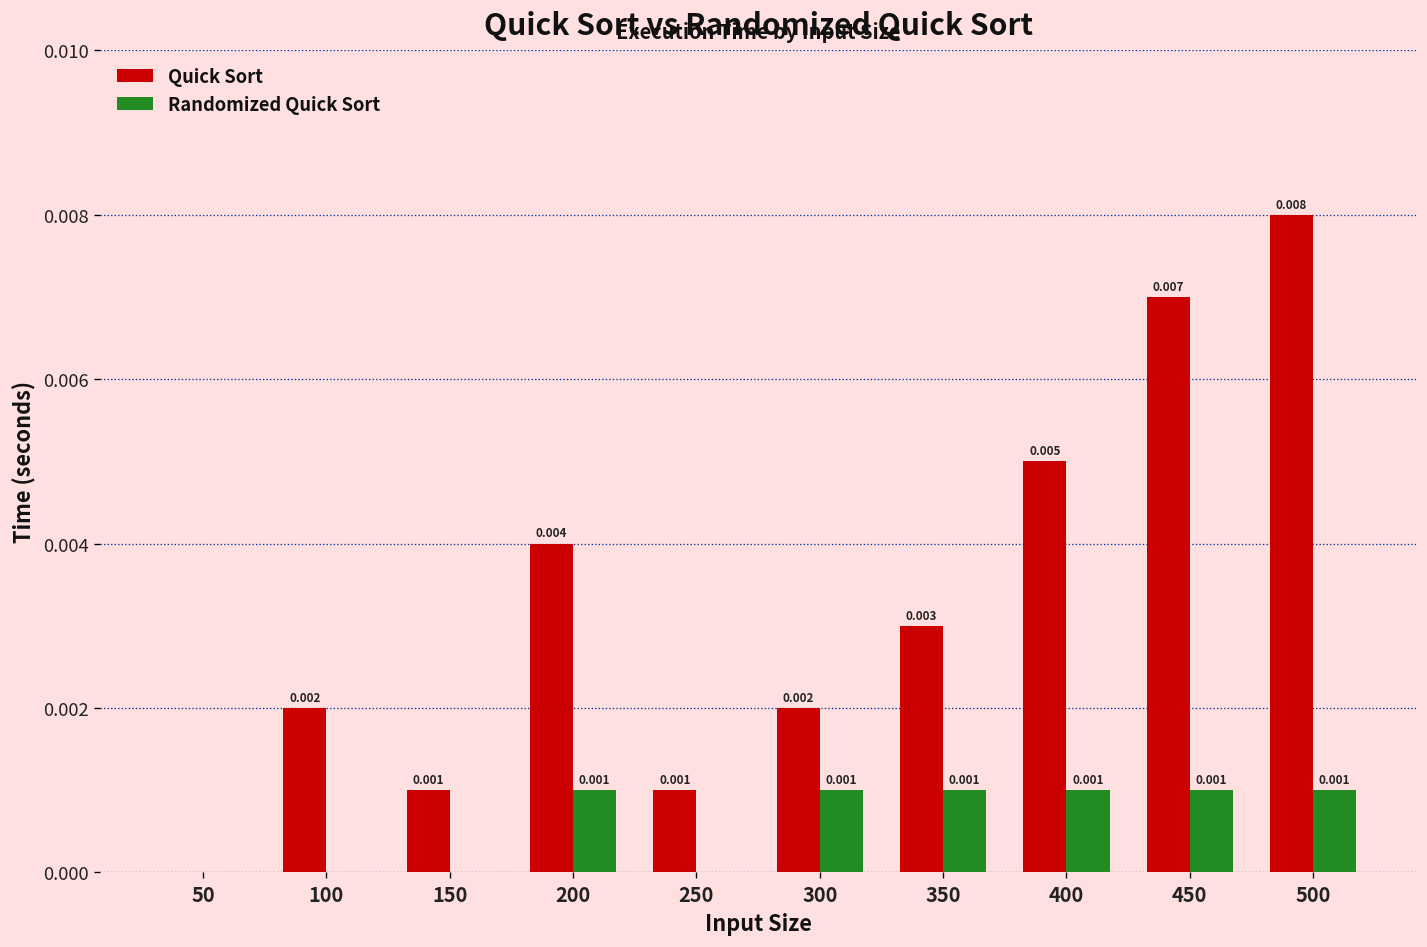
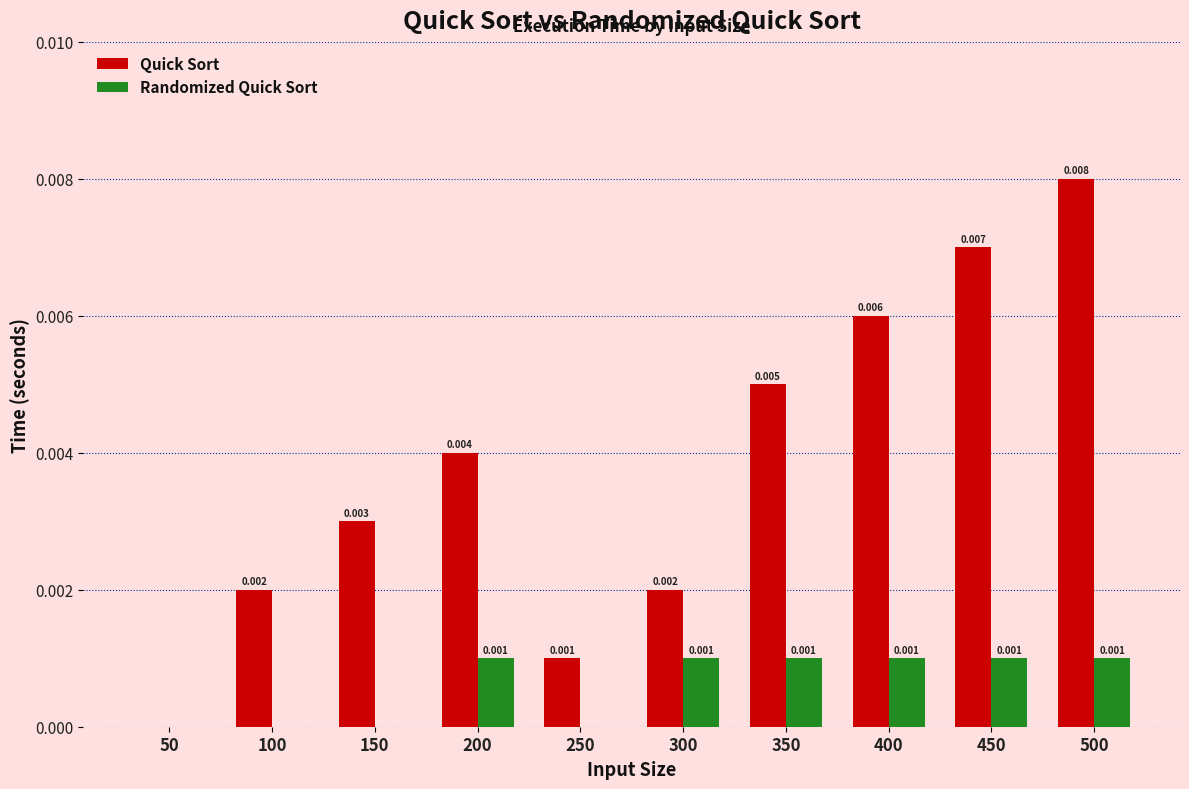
Quick Sort, 150: 0.001 -> 0.003
Quick Sort, 350: 0.003 -> 0.005
Quick Sort, 400: 0.005 -> 0.006
